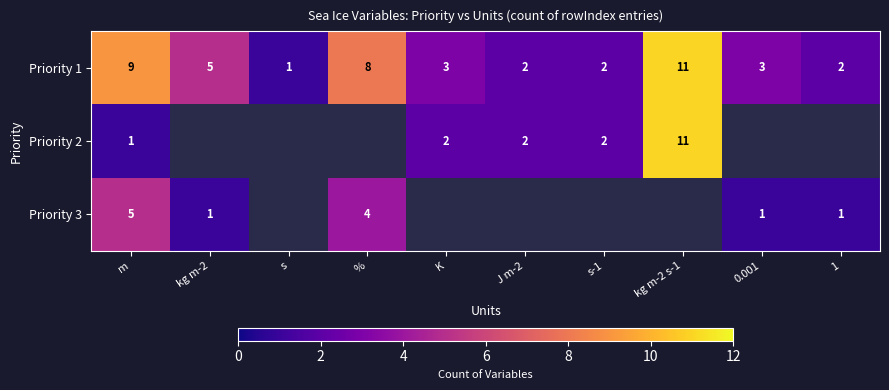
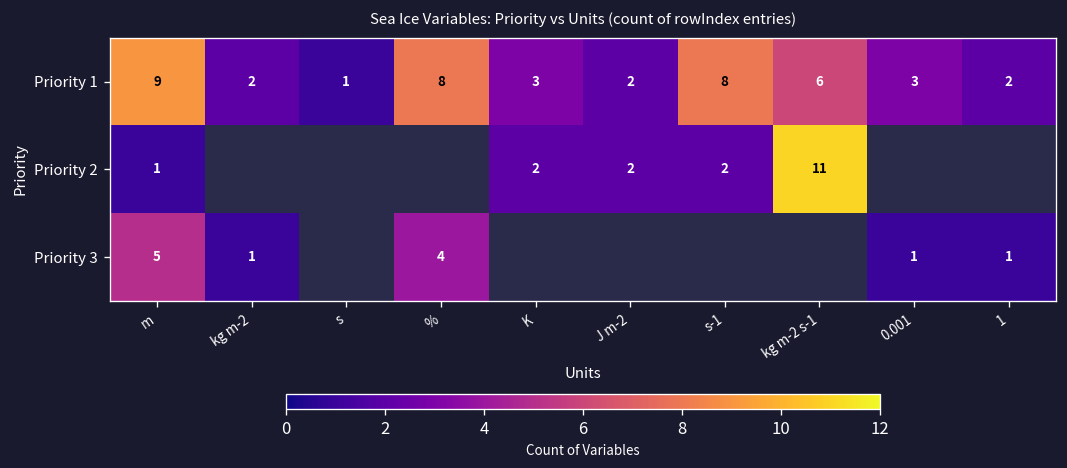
Priority 1, kg m-2: 5 -> 2
Priority 1, s-1: 2 -> 8
Priority 1, kg m-2 s-1: 11 -> 6
